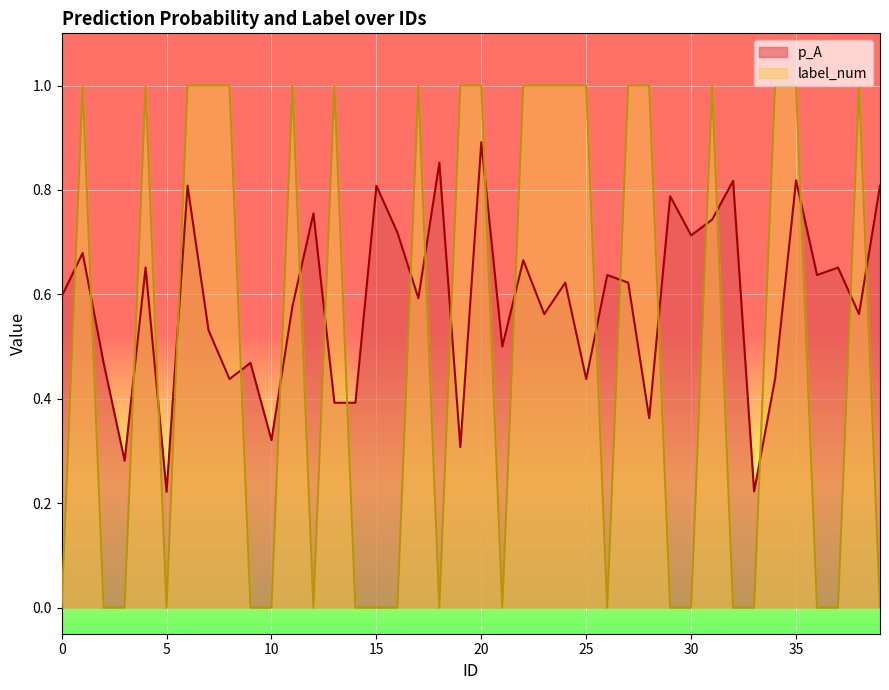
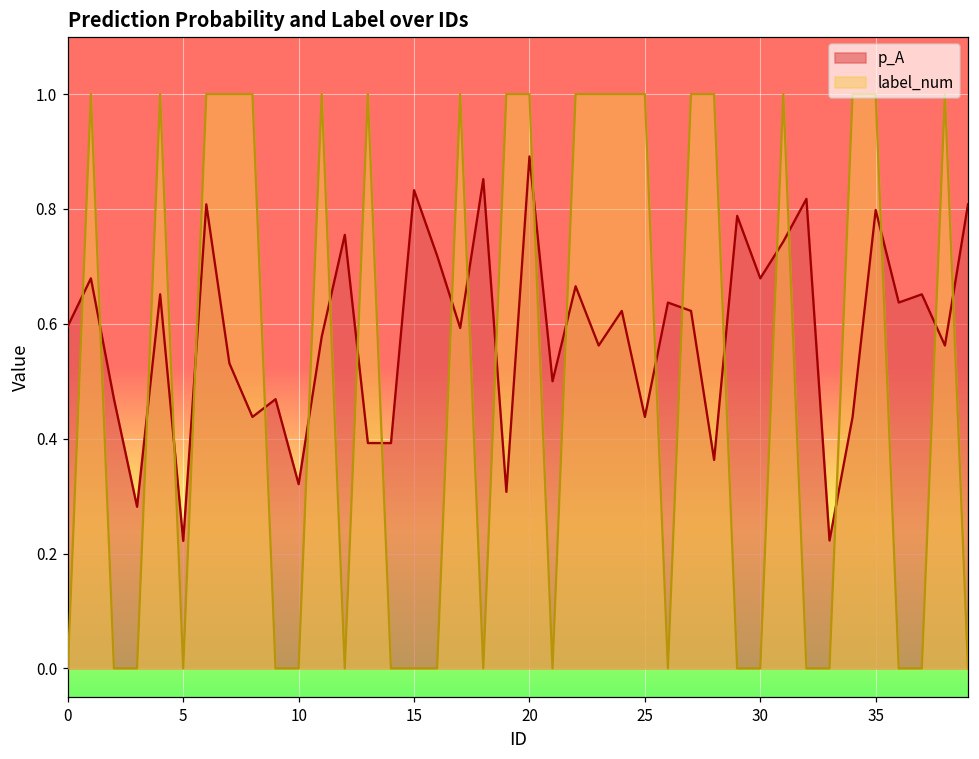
p_A, 15: 0.81 -> 0.83
p_A, 30: 0.71 -> 0.68
p_A, 35: 0.82 -> 0.80
